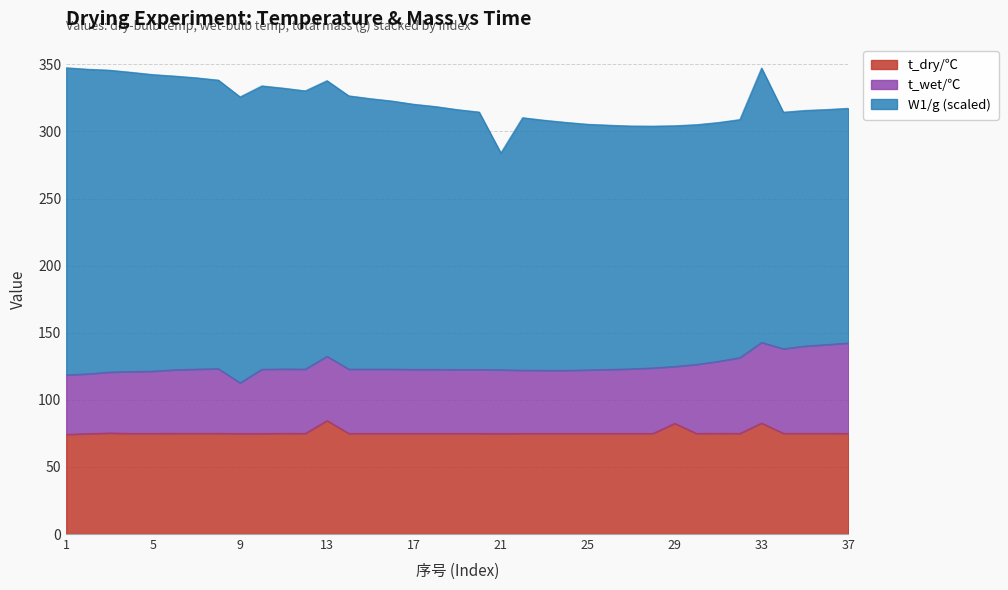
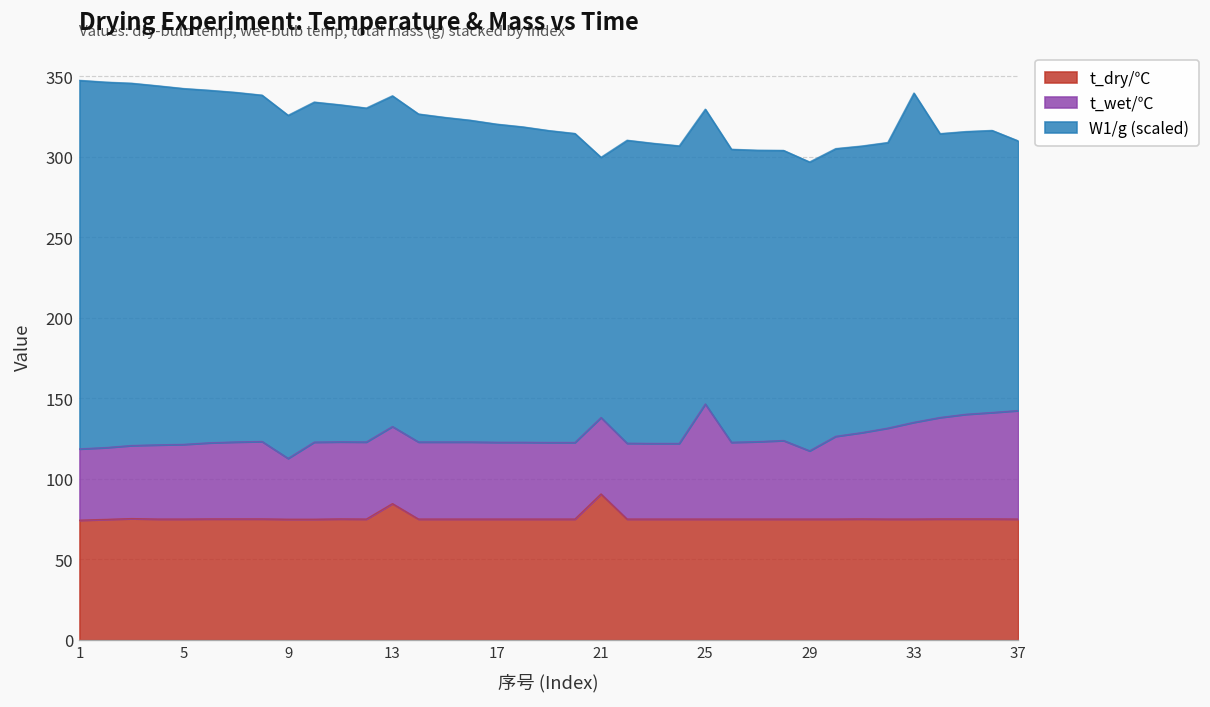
t_dry/℃, 21: 75 -> 91
t_wet/℃, 25: 47 -> 72
t_dry/℃, 29: 83 -> 75
t_dry/℃, 33: 83 -> 75
W1/g (scaled), 37: 175 -> 167
